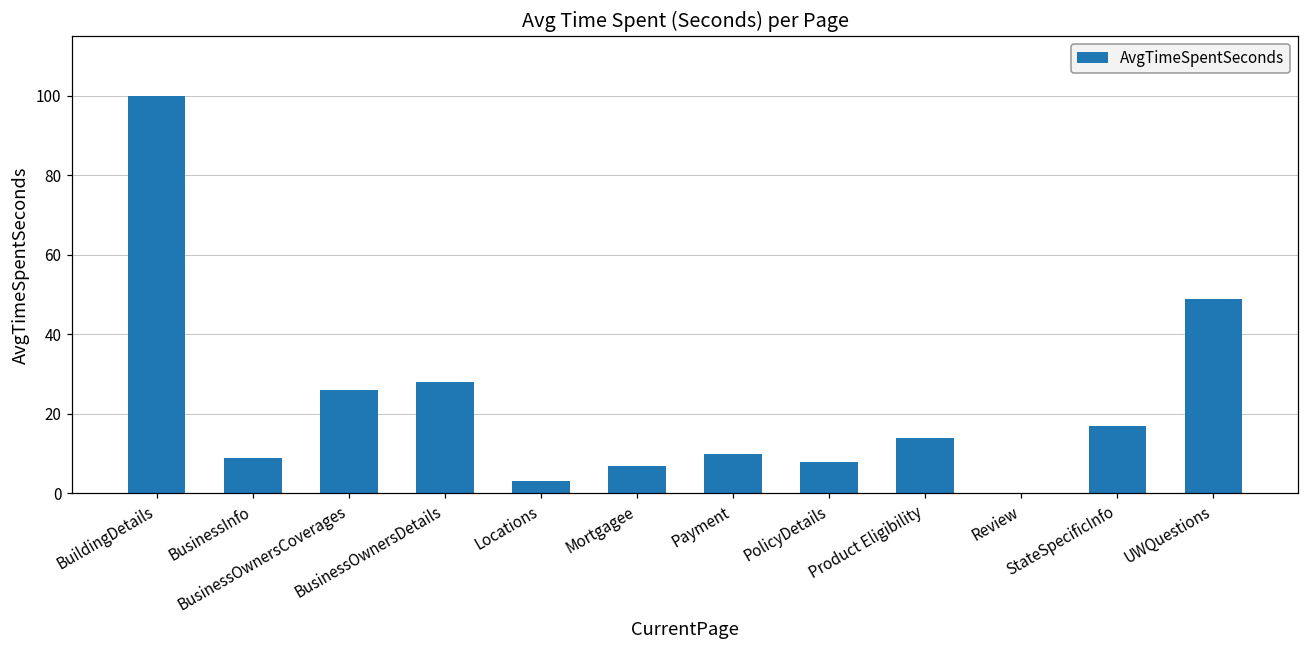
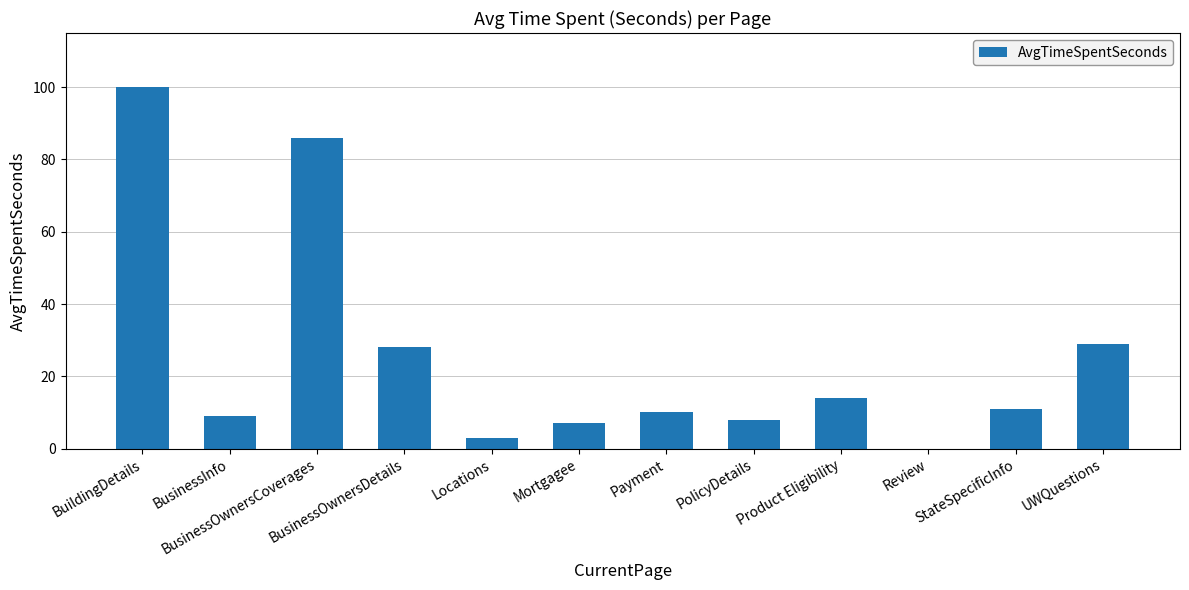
BusinessOwnersCoverages: 26 -> 86
StateSpecificInfo: 17 -> 11
UWQuestions: 49 -> 29
